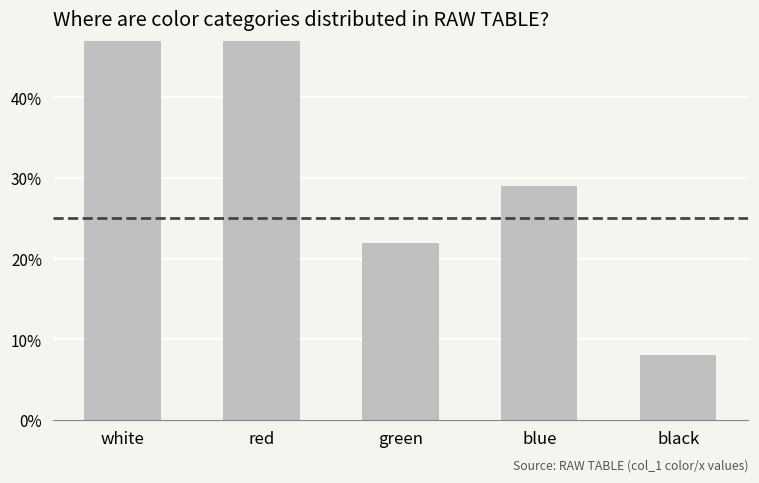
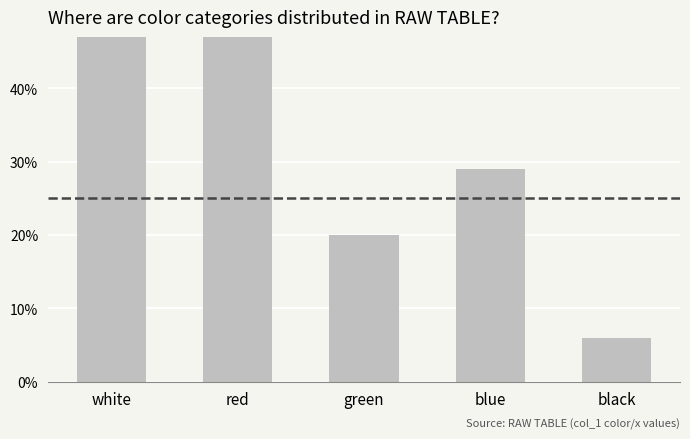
green: 22% -> 20%
black: 8% -> 6%
